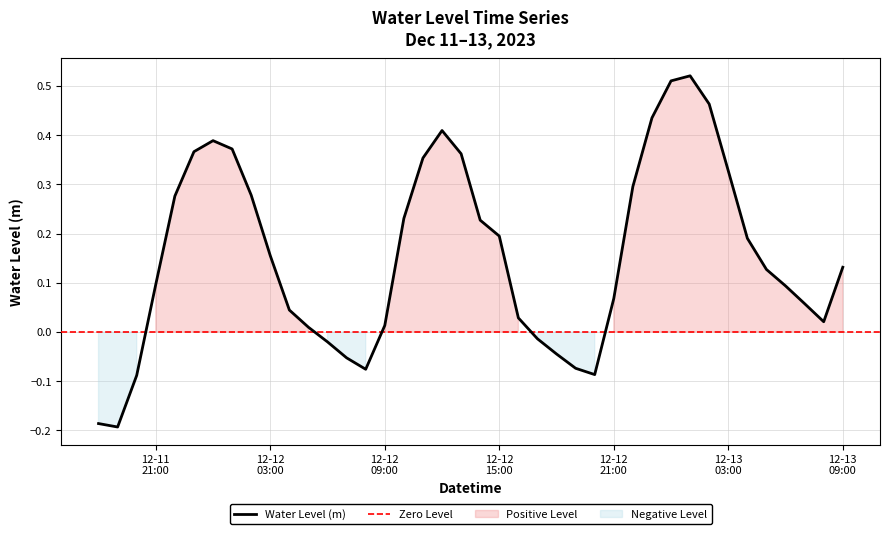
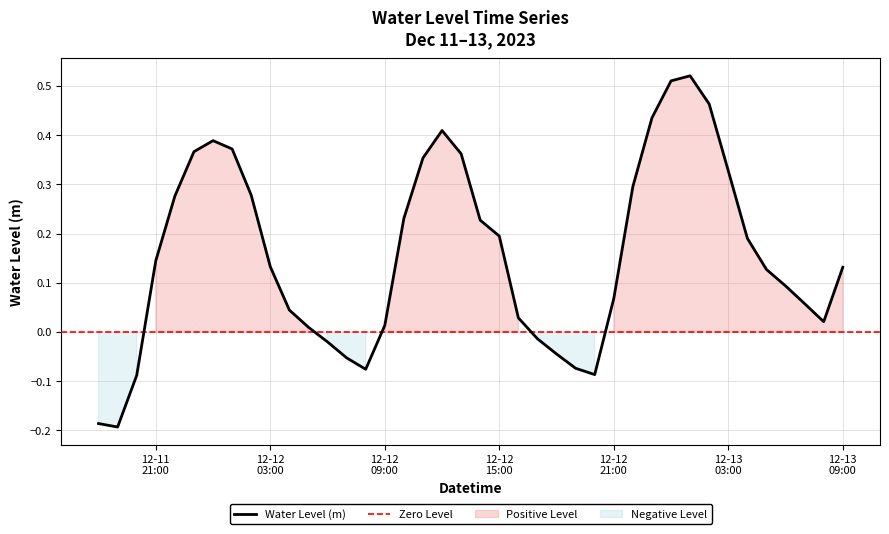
12-11 21:00: 0.10 -> 0.14
12-12 03:00: 0.15 -> 0.13
